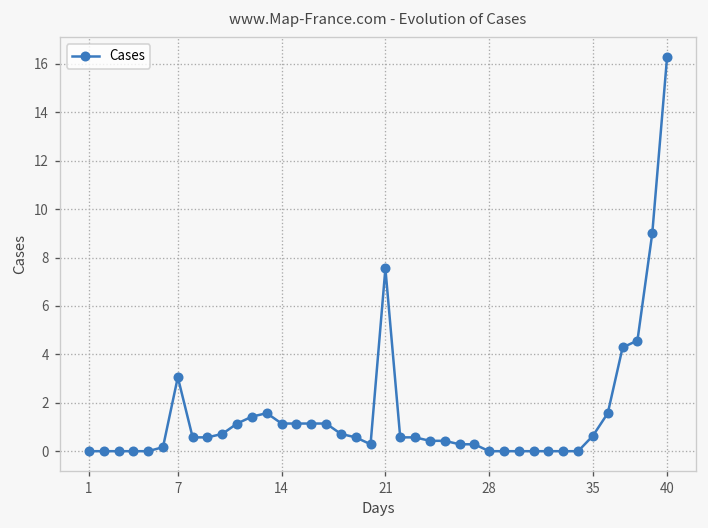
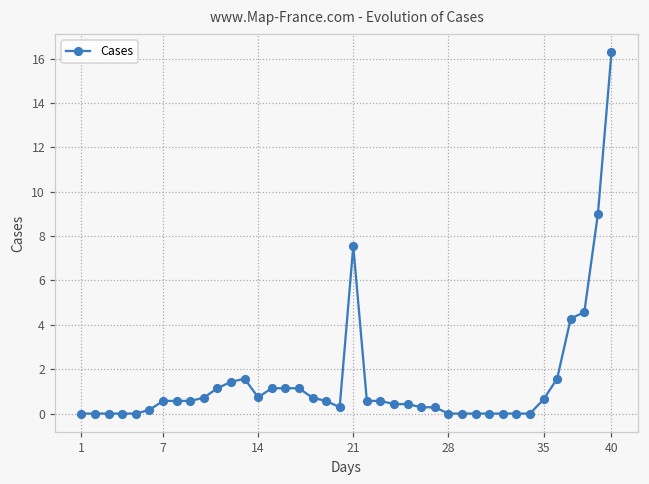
7: 3.1 -> 0.6
14: 1.1 -> 0.7
